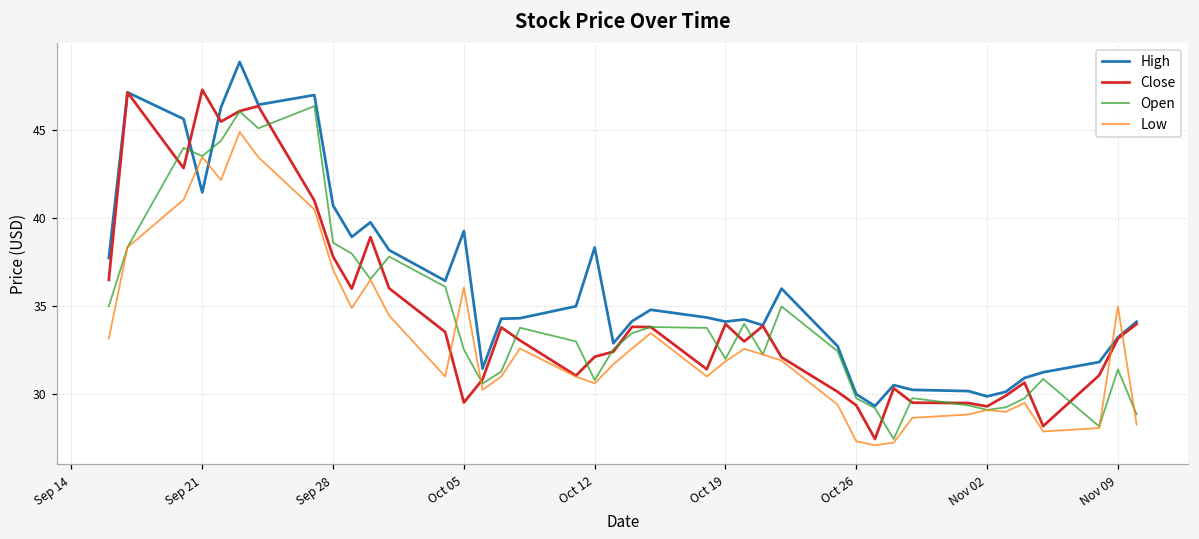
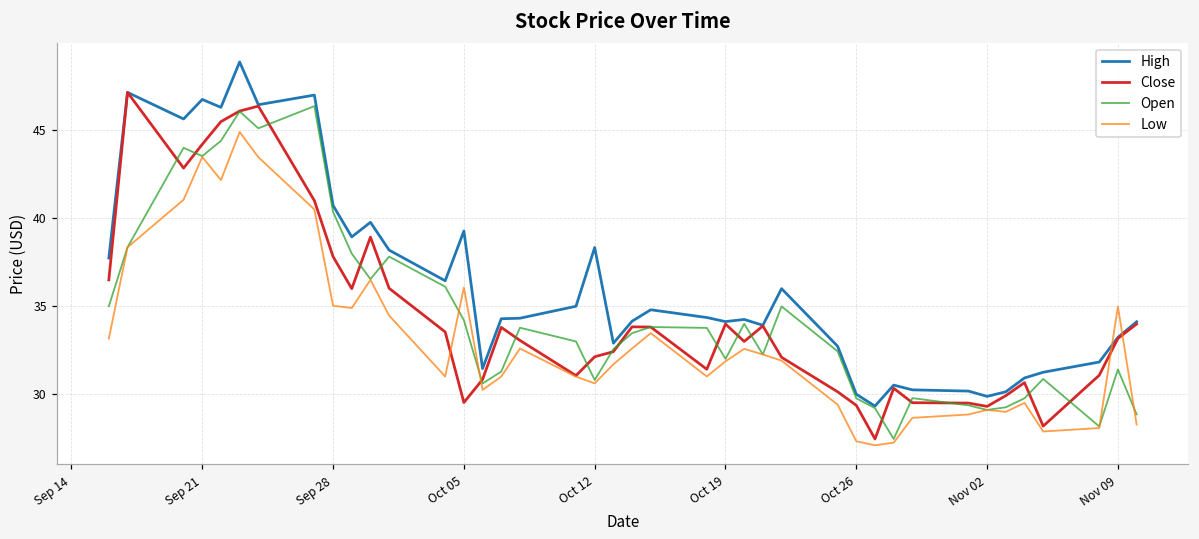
High, Sep 21: 41.5 -> 46.8
Close, Sep 21: 47.3 -> 44.2
Open, Sep 28: 38.6 -> 40.4
Low, Sep 28: 37.1 -> 35.0
Open, Oct 05: 32.5 -> 34.2
